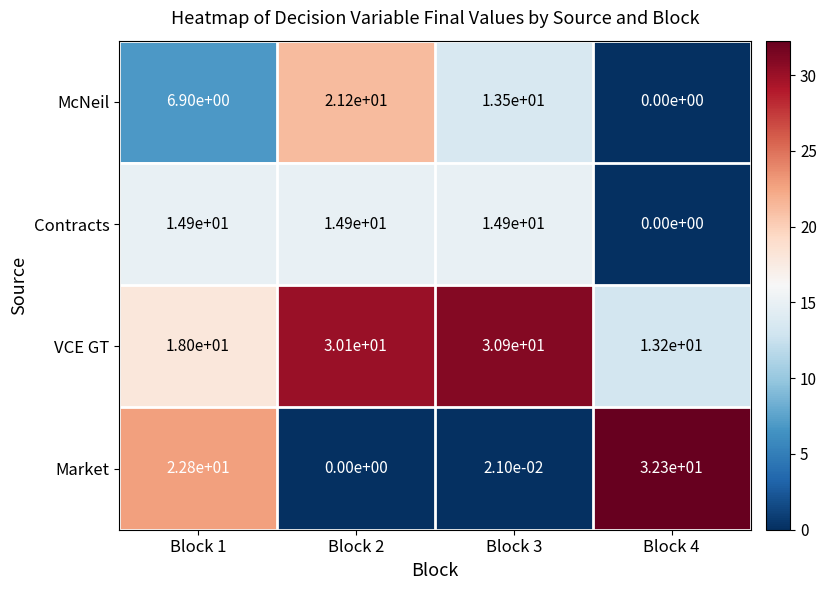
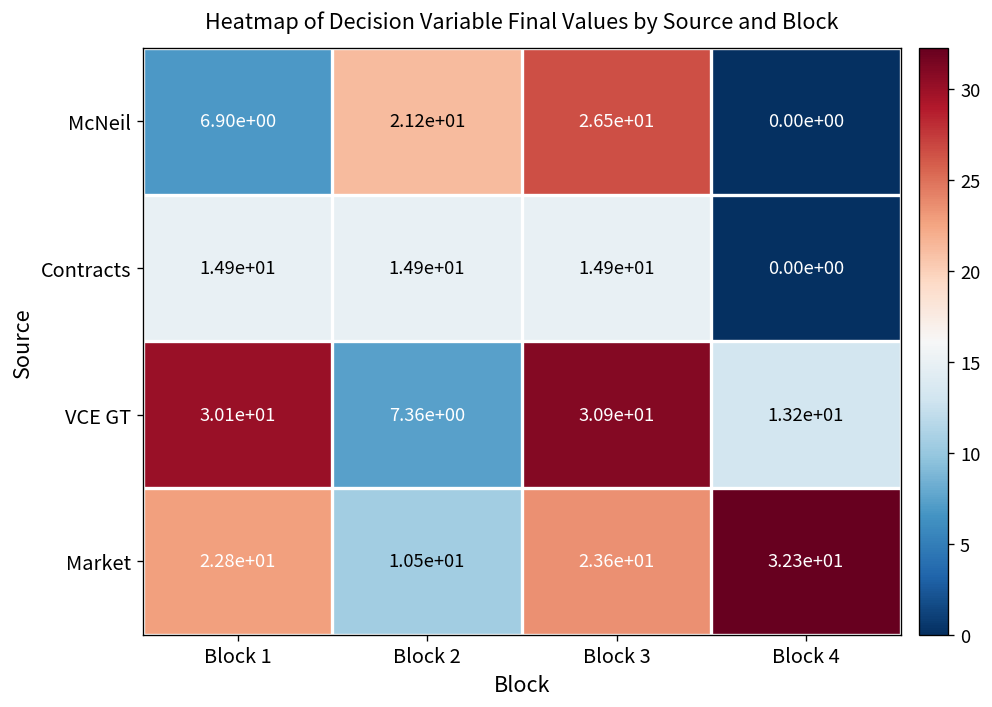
McNeil, Block 3: 1.35e+01 -> 2.65e+01
VCE GT, Block 1: 1.80e+01 -> 3.01e+01
VCE GT, Block 2: 3.01e+01 -> 7.36e+00
Market, Block 2: 0.00e+00 -> 1.05e+01
Market, Block 3: 2.10e-02 -> 2.36e+01
